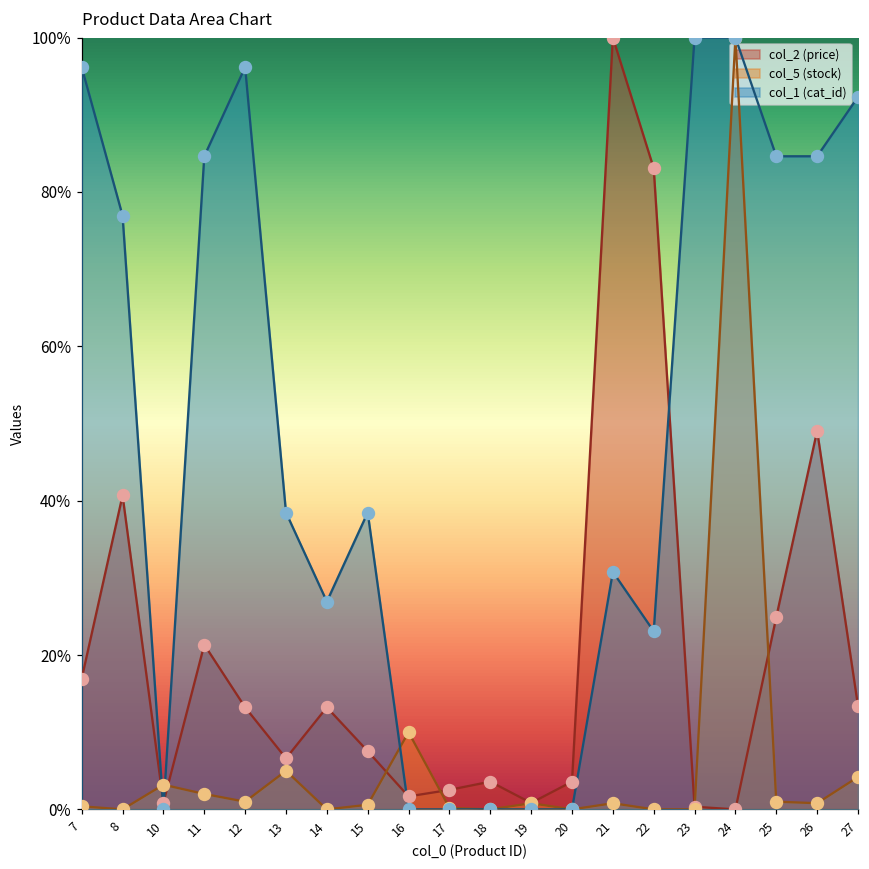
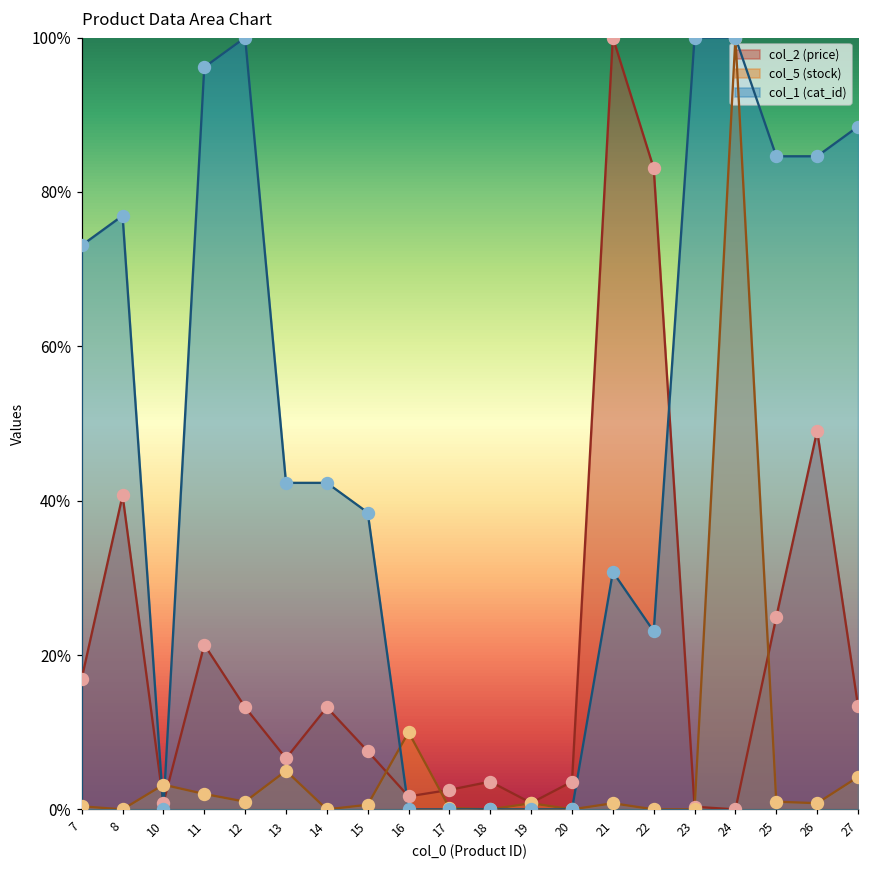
col_1 (cat_id), 7: 96% -> 73%
col_1 (cat_id), 11: 85% -> 96%
col_1 (cat_id), 12: 96% -> 100%
col_1 (cat_id), 13: 38% -> 42%
col_1 (cat_id), 14: 27% -> 42%
col_1 (cat_id), 27: 92% -> 88%
